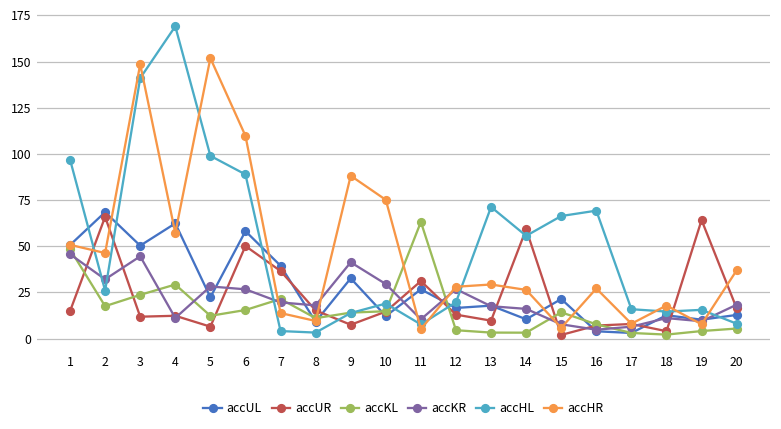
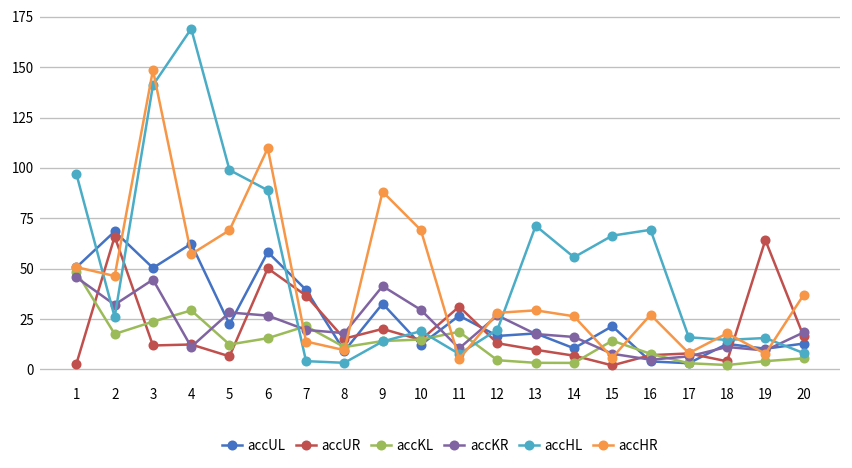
accUR, 1: 15 -> 3
accHR, 5: 152 -> 69
accUR, 9: 7 -> 20
accHR, 10: 75 -> 69
accKL, 11: 63 -> 19
accUR, 14: 59 -> 7
